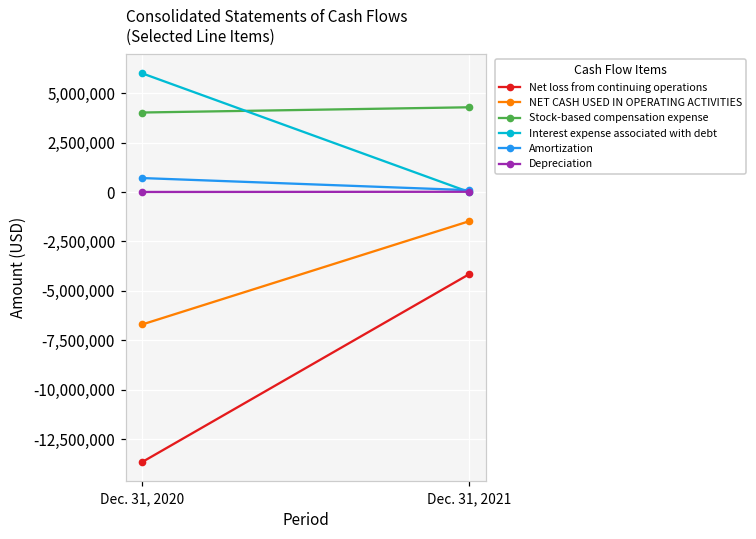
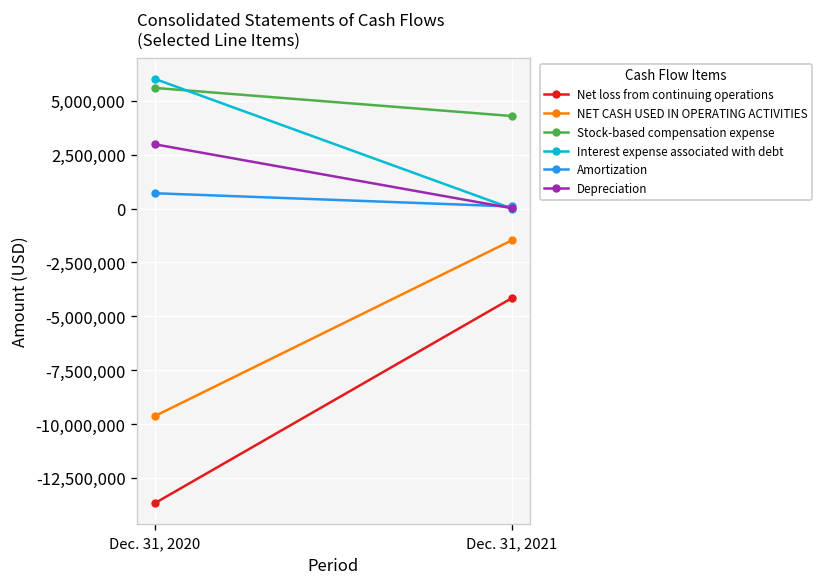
NET CASH USED IN OPERATING ACTIVITIES, Dec. 31, 2020: -6,700,000 -> -9,600,000
Stock-based compensation expense, Dec. 31, 2020: 4,000,000 -> 5,600,000
Depreciation, Dec. 31, 2020: 0 -> 3,000,000
